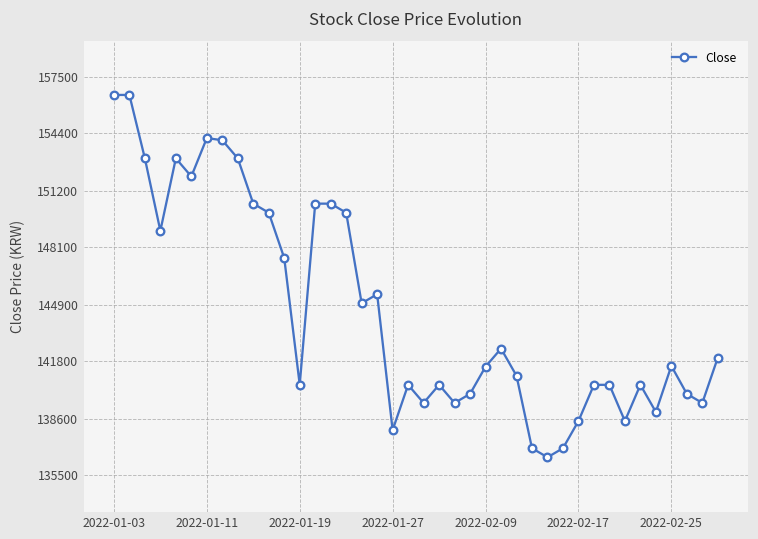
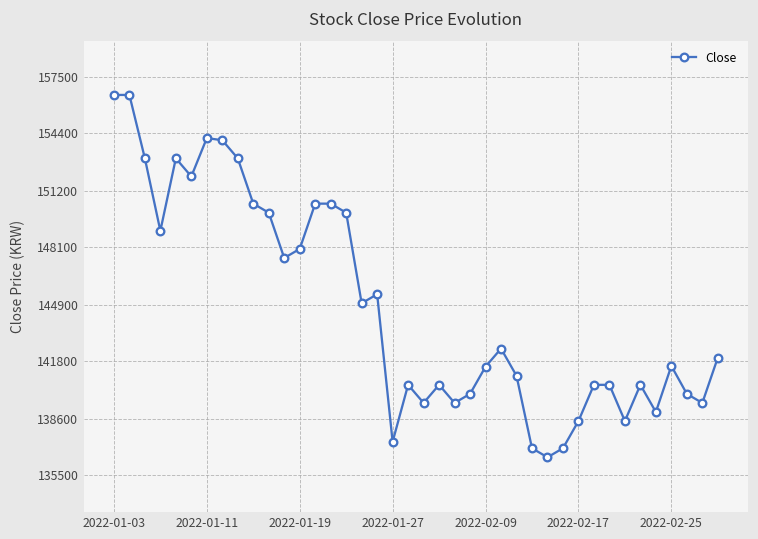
2022-01-19: 140500 -> 148000
2022-01-27: 138000 -> 137400
